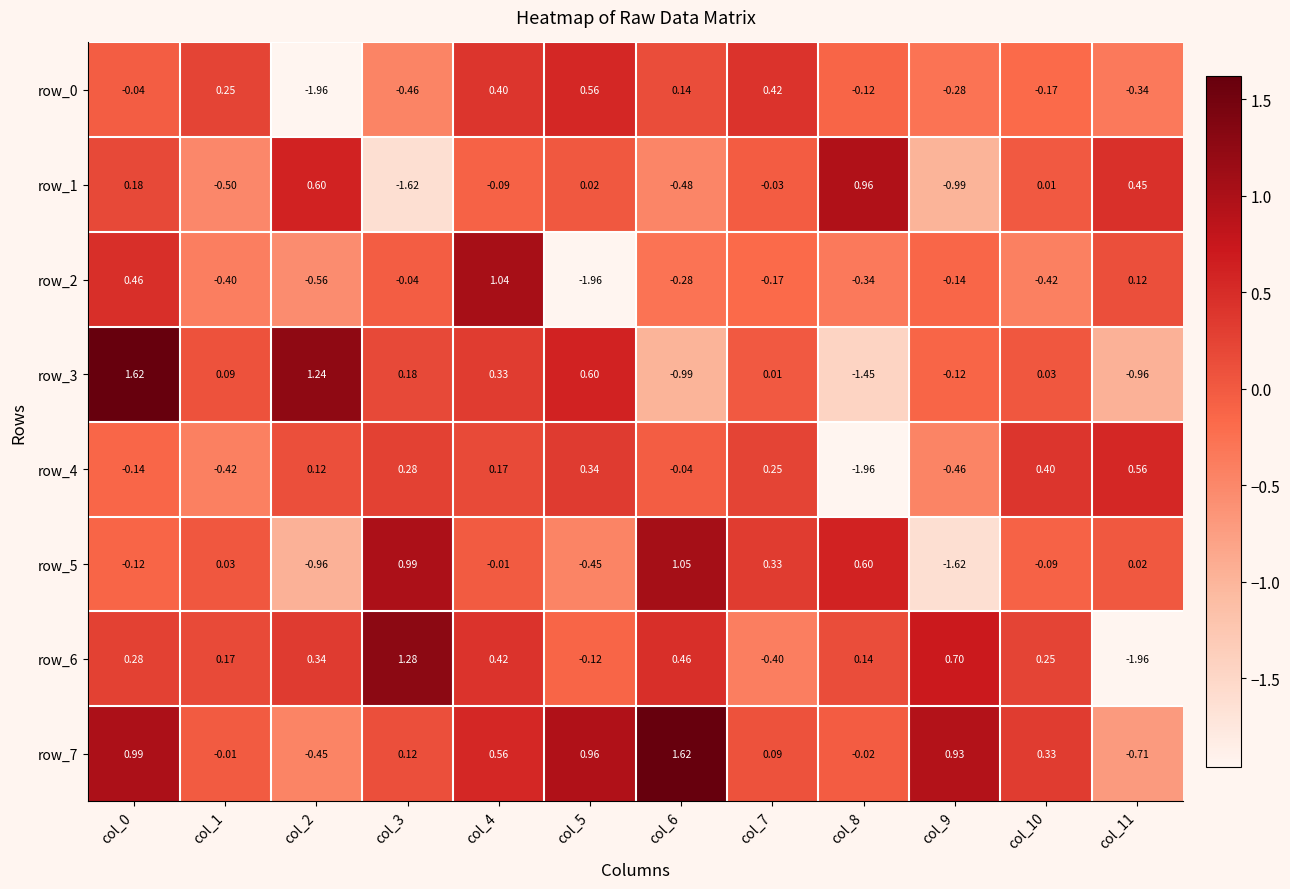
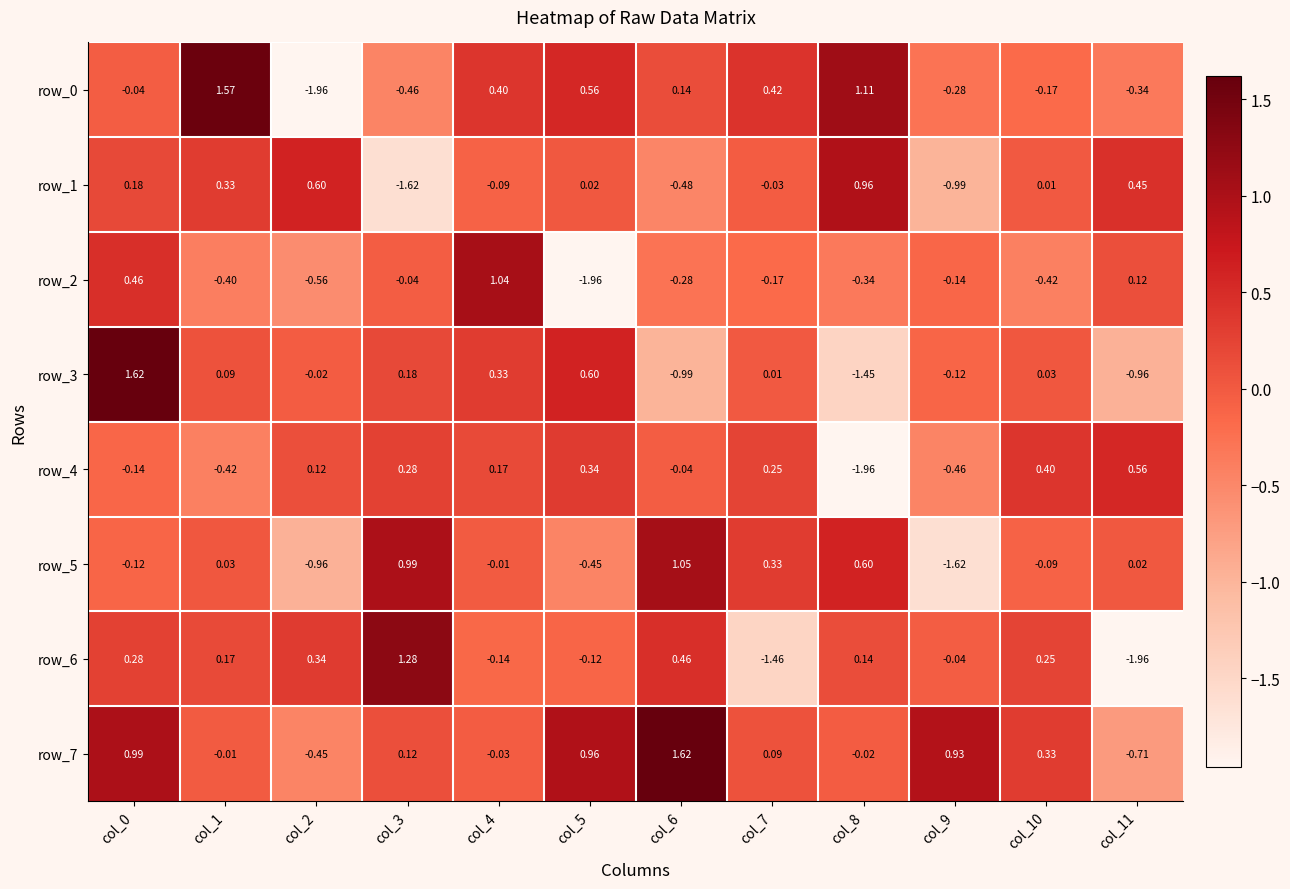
row_0, col_1: 0.25 -> 1.57
row_0, col_8: -0.12 -> 1.11
row_1, col_1: -0.50 -> 0.33
row_3, col_2: 1.24 -> -0.02
row_6, col_4: 0.42 -> -0.14
row_6, col_7: -0.40 -> -1.46
row_6, col_9: 0.70 -> -0.04
row_7, col_4: 0.56 -> -0.03
